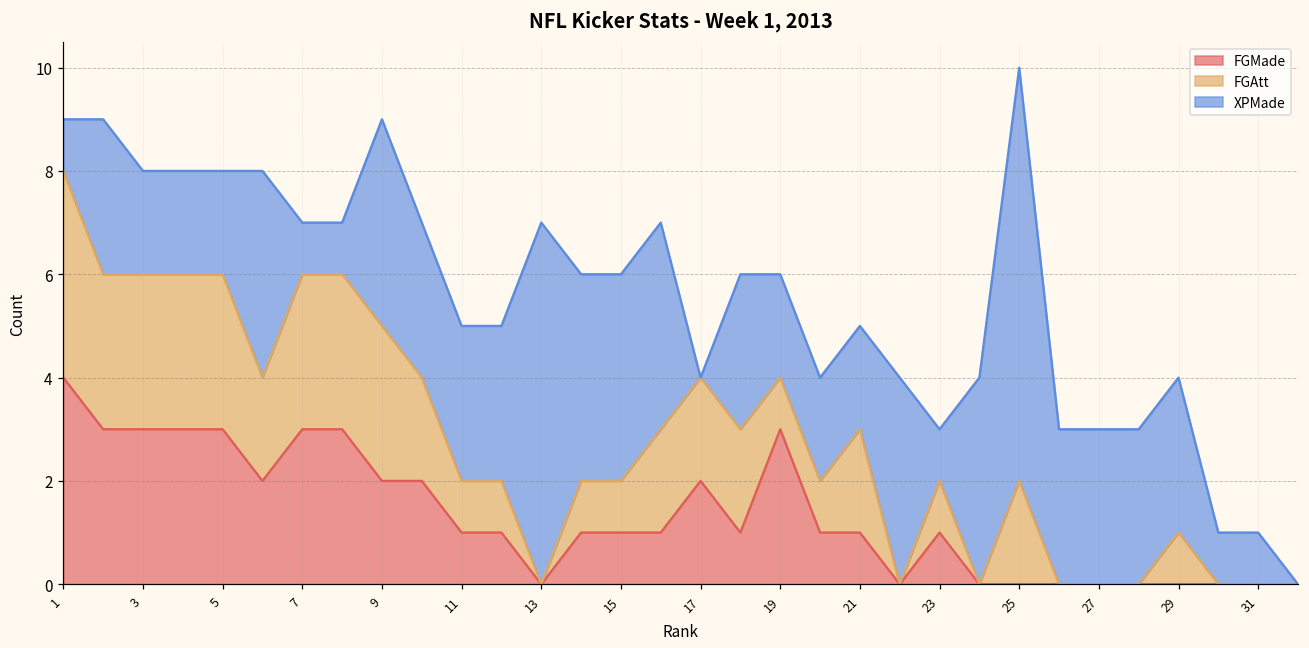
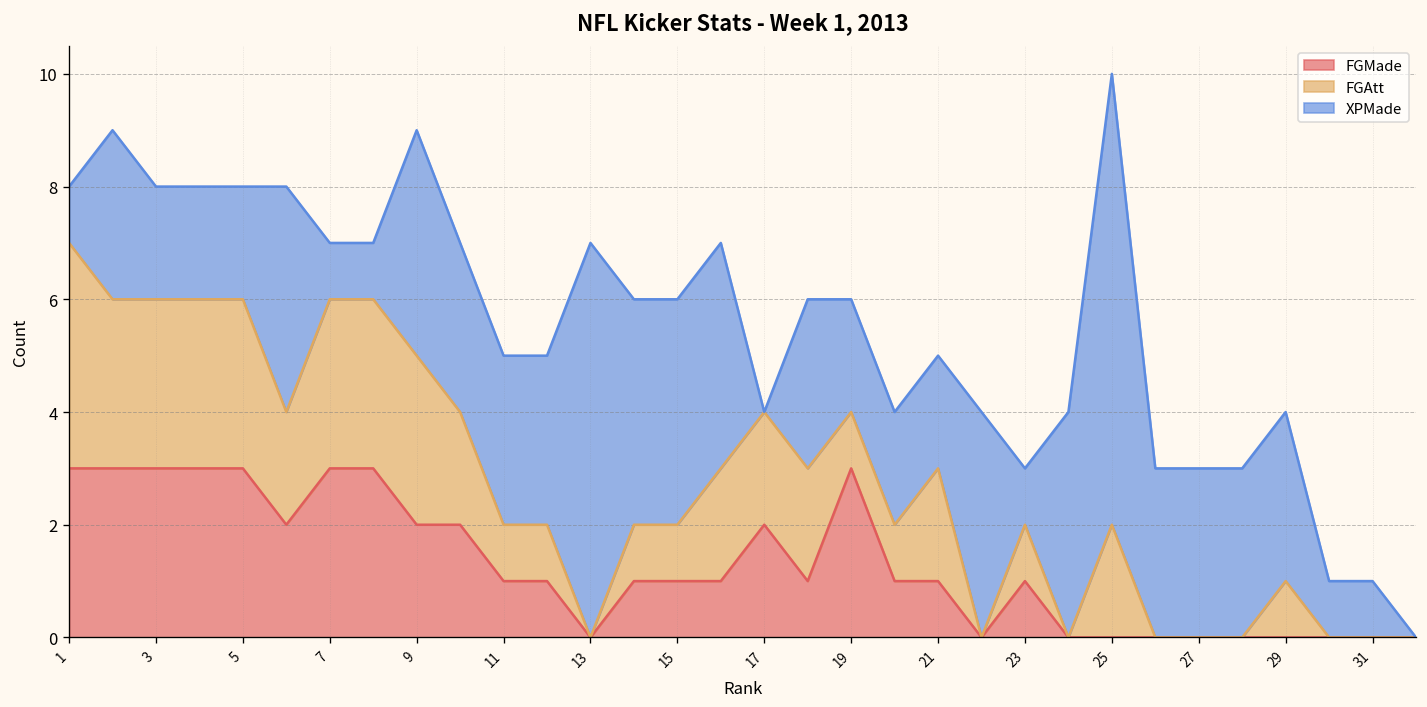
FGMade, 1: 4 -> 3
